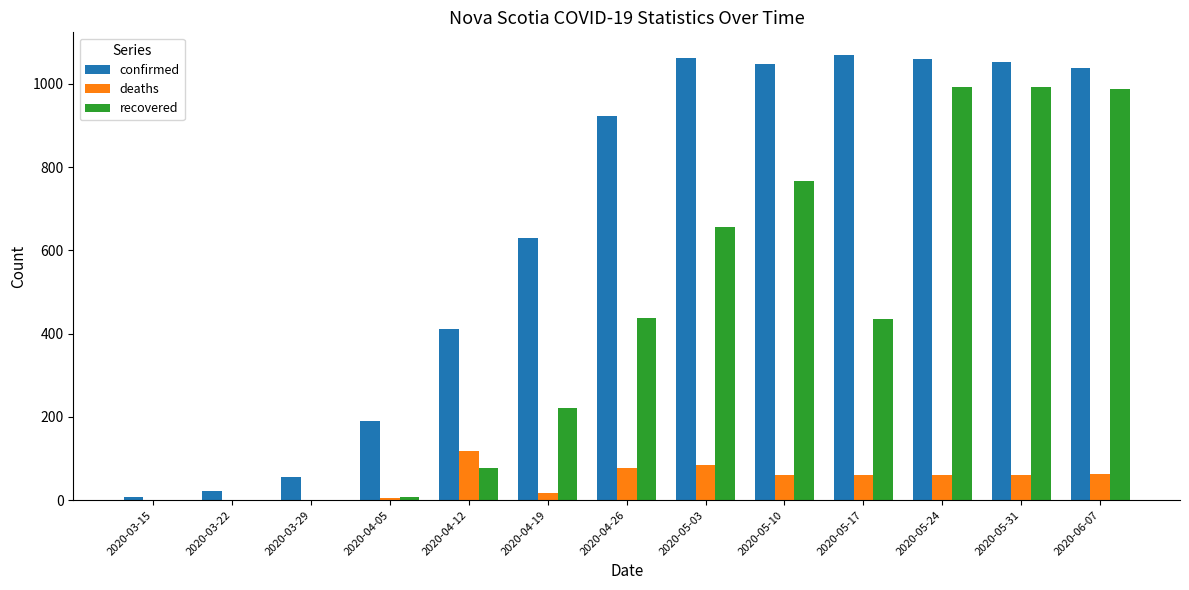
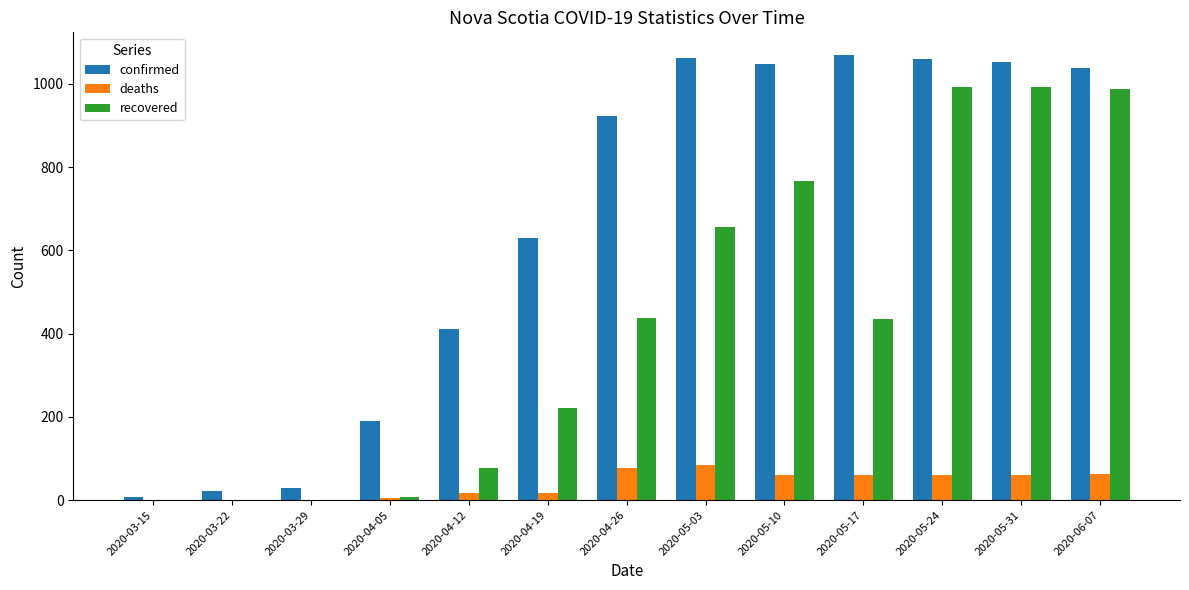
confirmed, 2020-03-29: 60 -> 30
deaths, 2020-04-12: 120 -> 20
